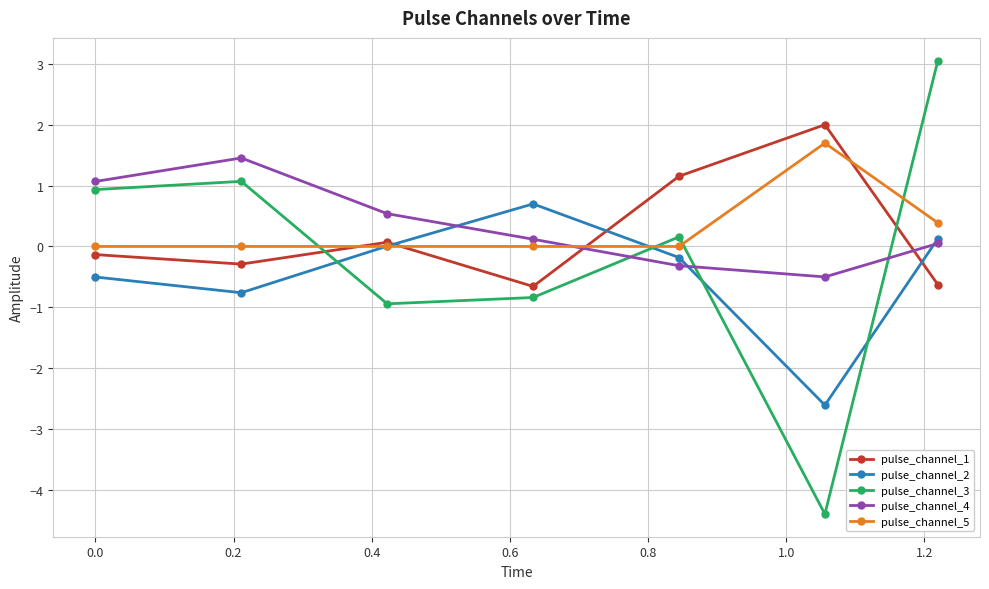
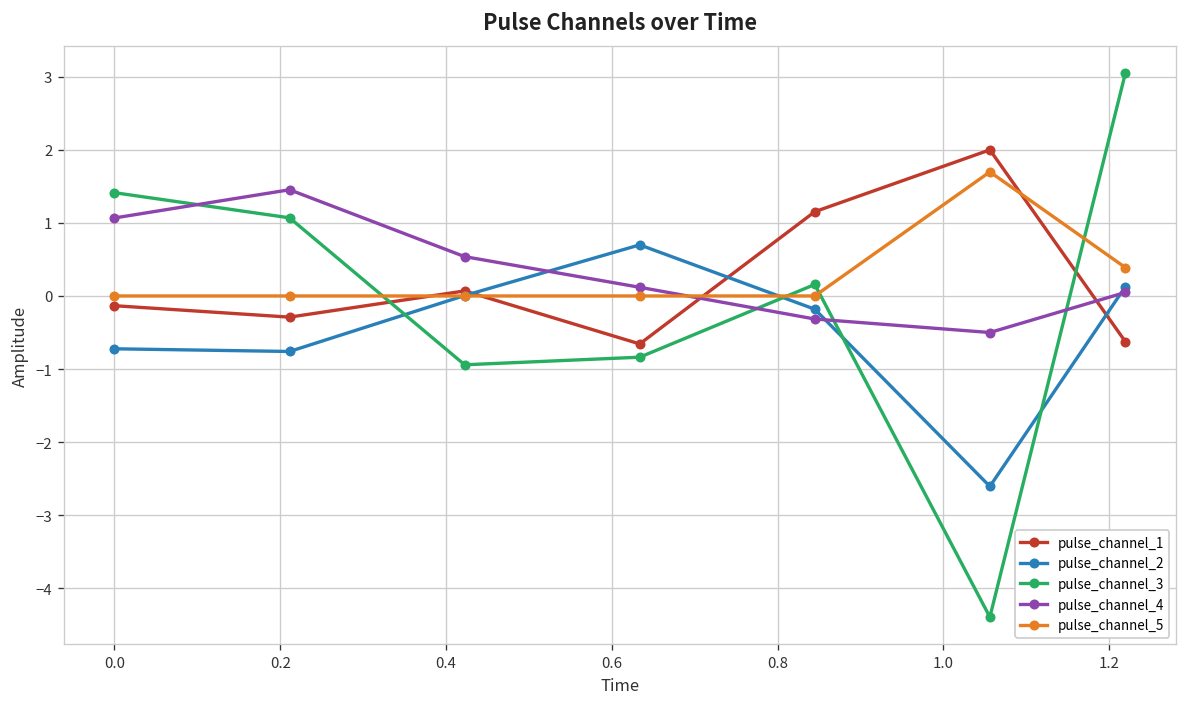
pulse_channel_2, 0.0: -0.5 -> -0.7
pulse_channel_3, 0.0: 0.9 -> 1.4
